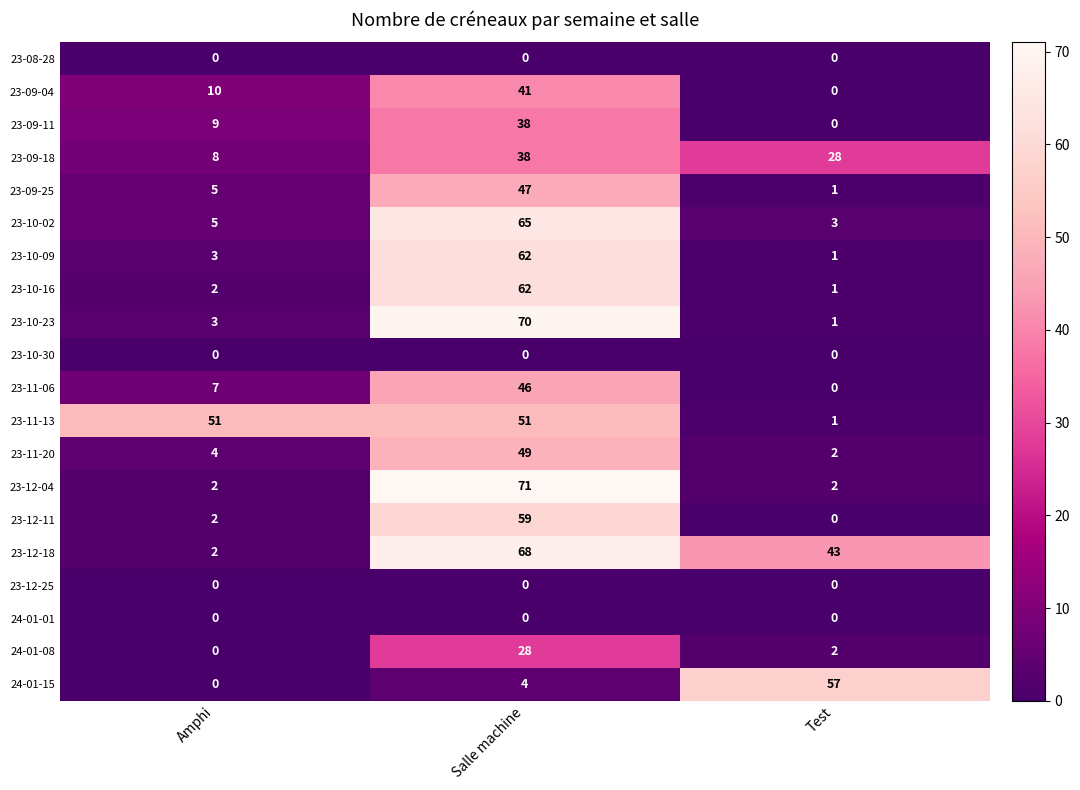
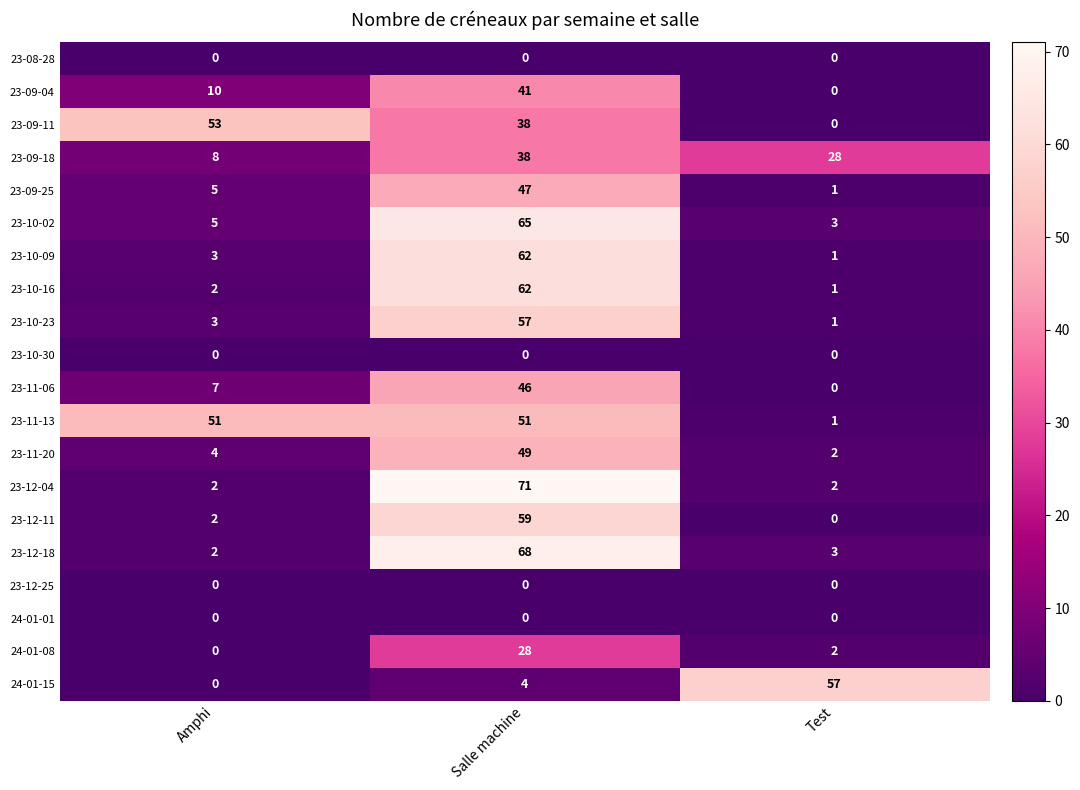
23-09-11, Amphi: 9 -> 53
23-10-23, Salle machine: 70 -> 57
23-12-18, Test: 43 -> 3
